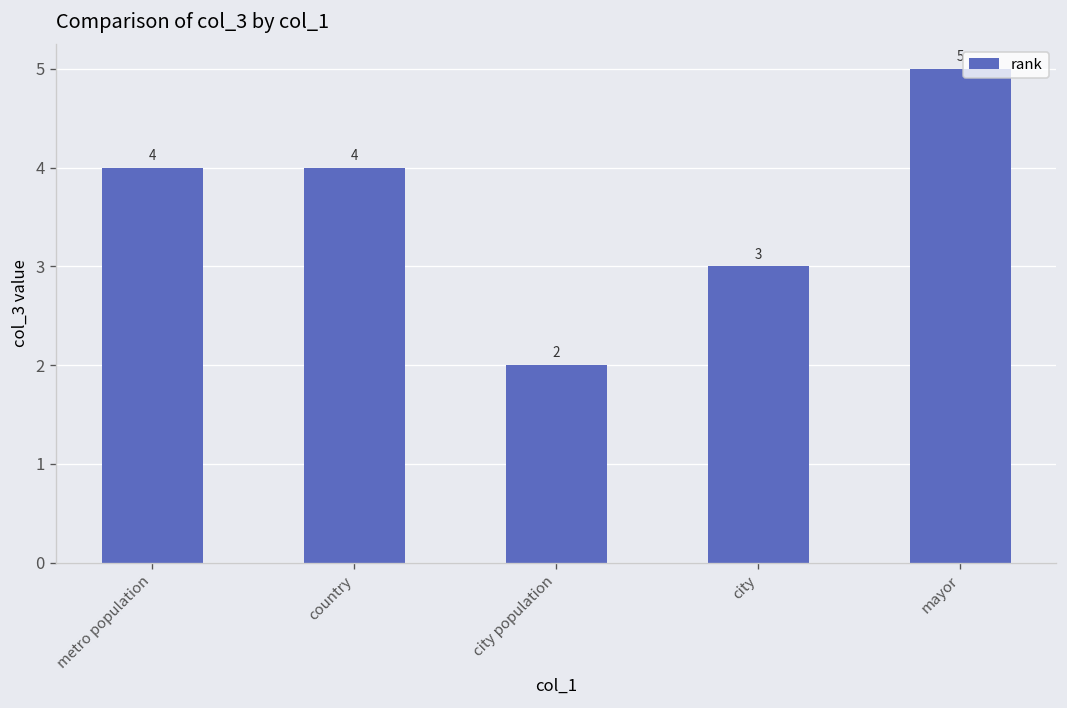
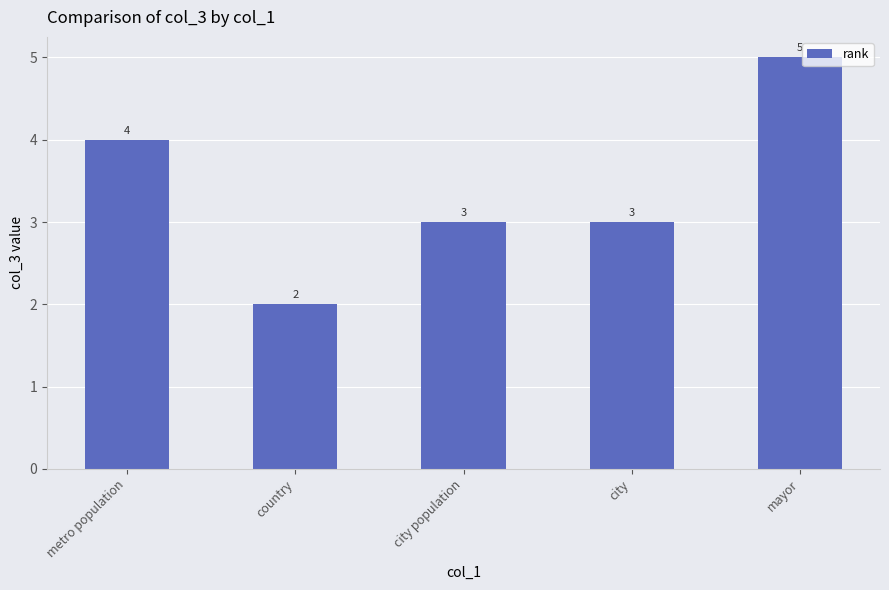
country: 4 -> 2
city population: 2 -> 3
